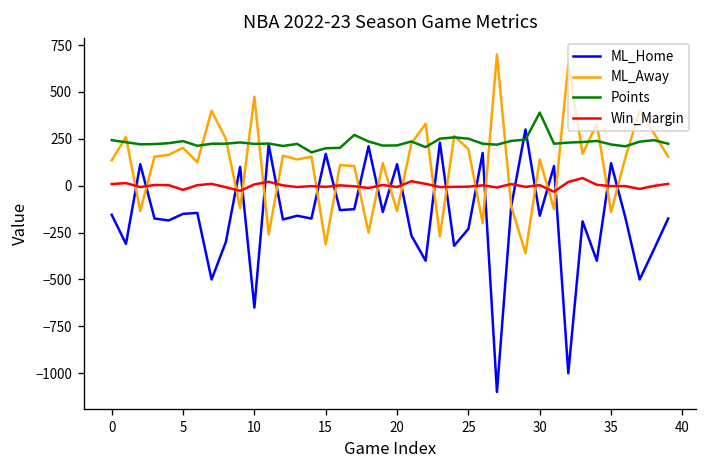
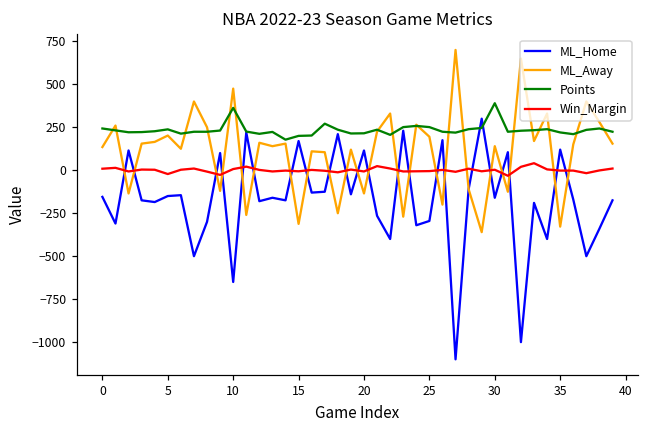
Points, 10: 220 -> 360
ML_Home, 25: -230 -> -300
ML_Away, 35: -140 -> -330
